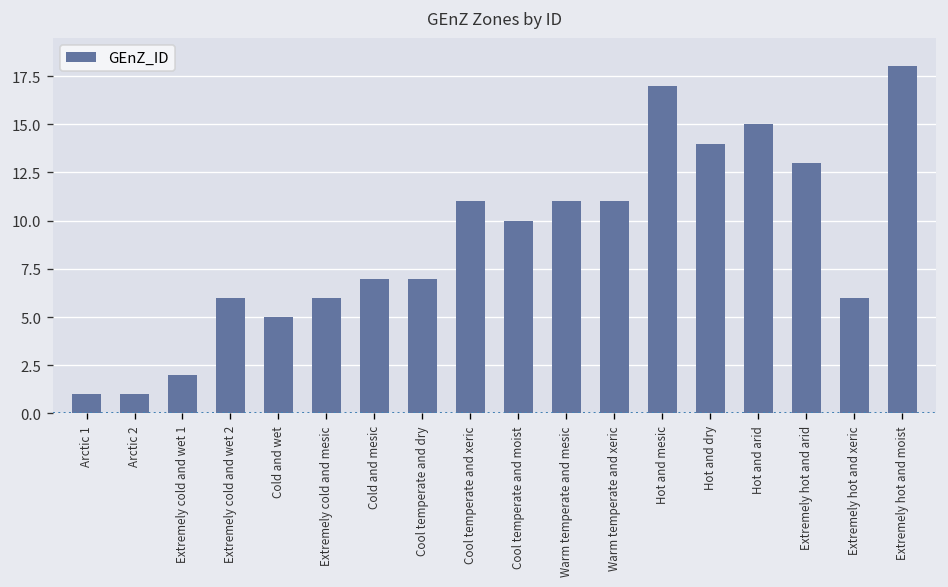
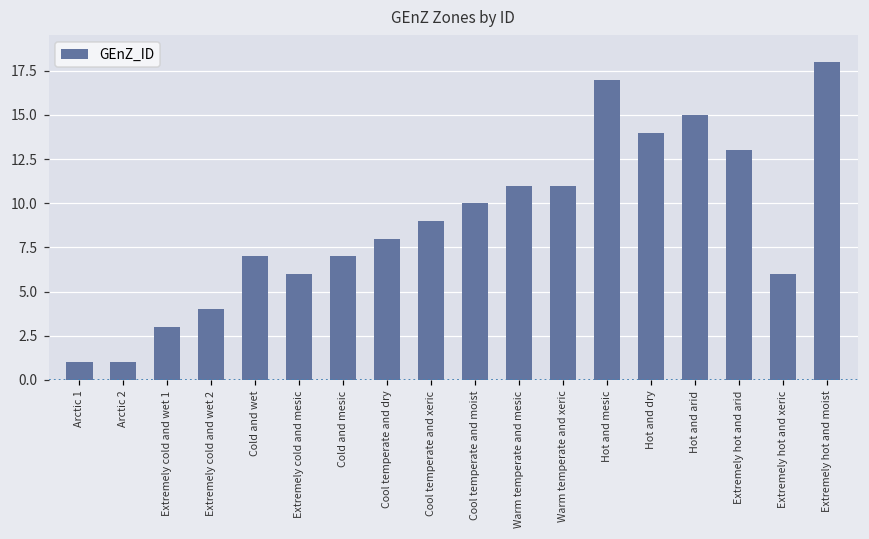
Extremely cold and wet 1: 2 -> 3
Extremely cold and wet 2: 6 -> 4
Cold and wet: 5 -> 7
Cool temperate and dry: 7 -> 8
Cool temperate and xeric: 11 -> 9
